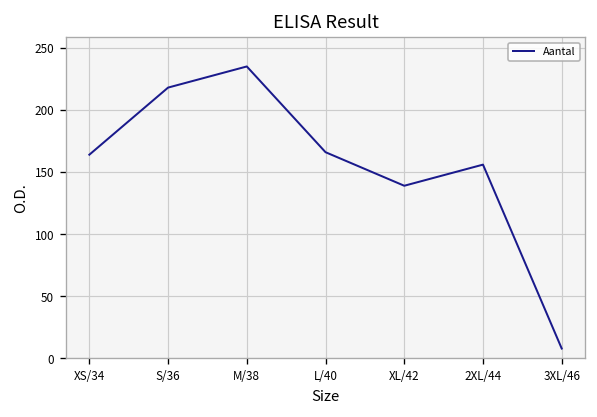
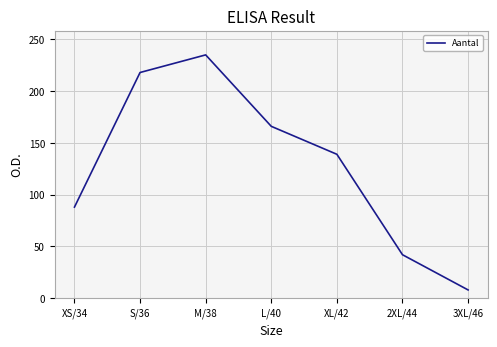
XS/34: 164 -> 88
2XL/44: 156 -> 42
